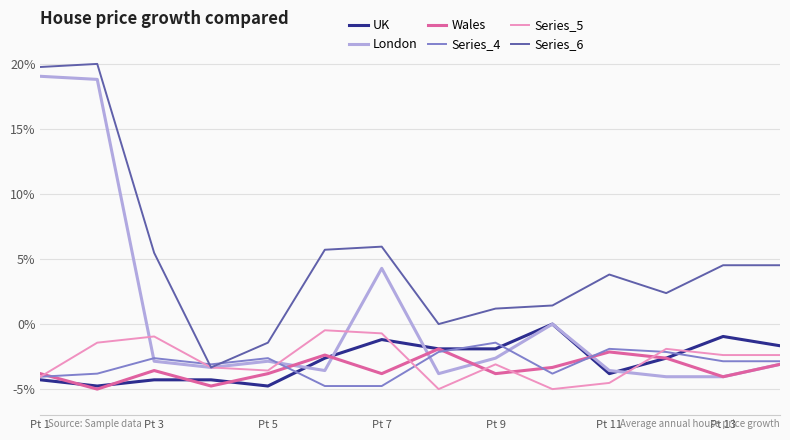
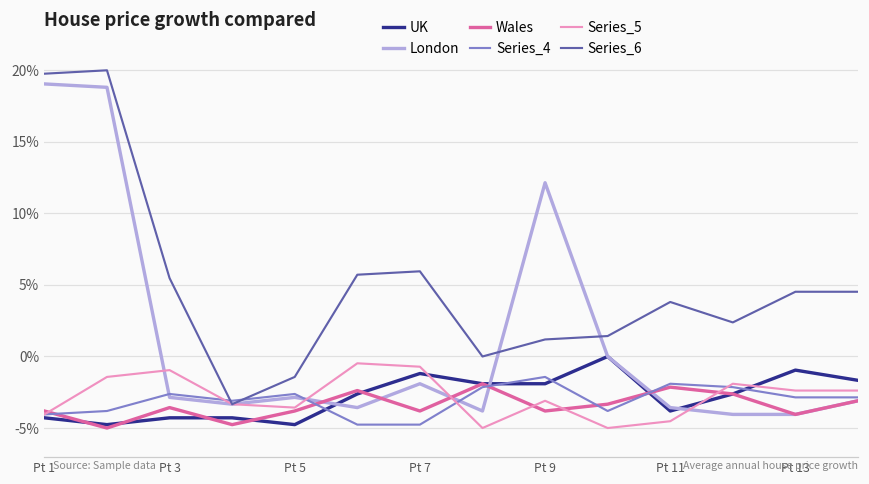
London, Pt 7: 4.3% -> -1.9%
London, Pt 9: -2.6% -> 12.1%
